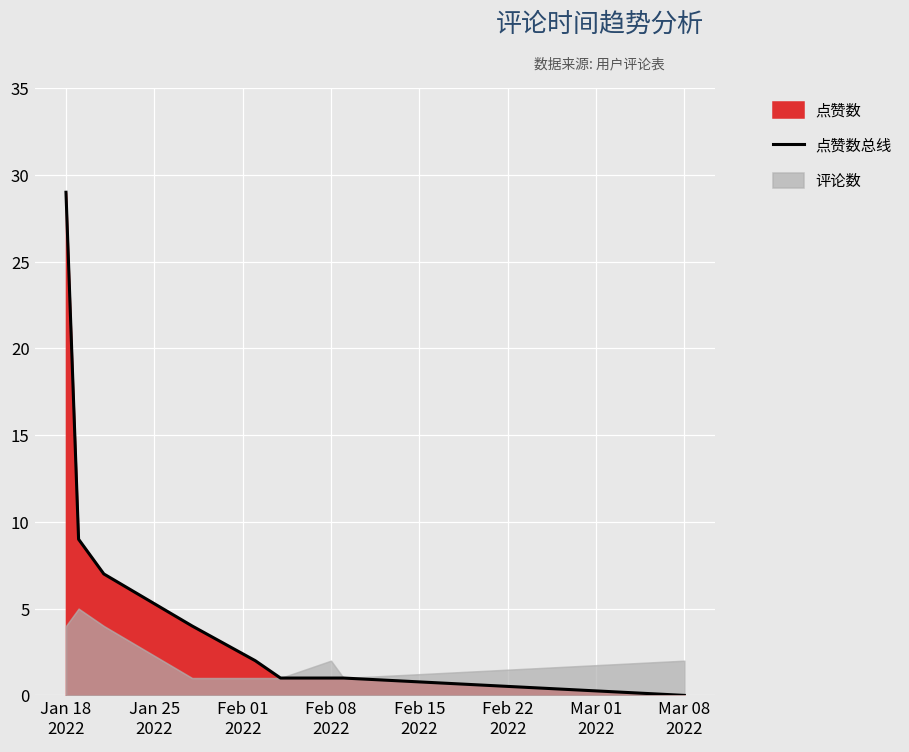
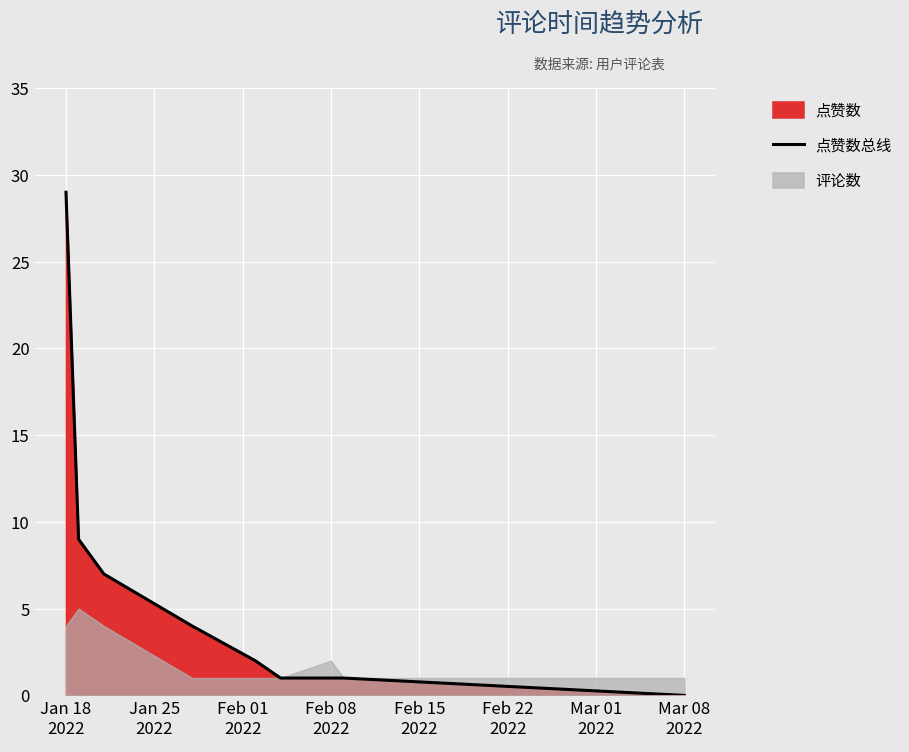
评论数, Mar 08 2022: 2 -> 1
